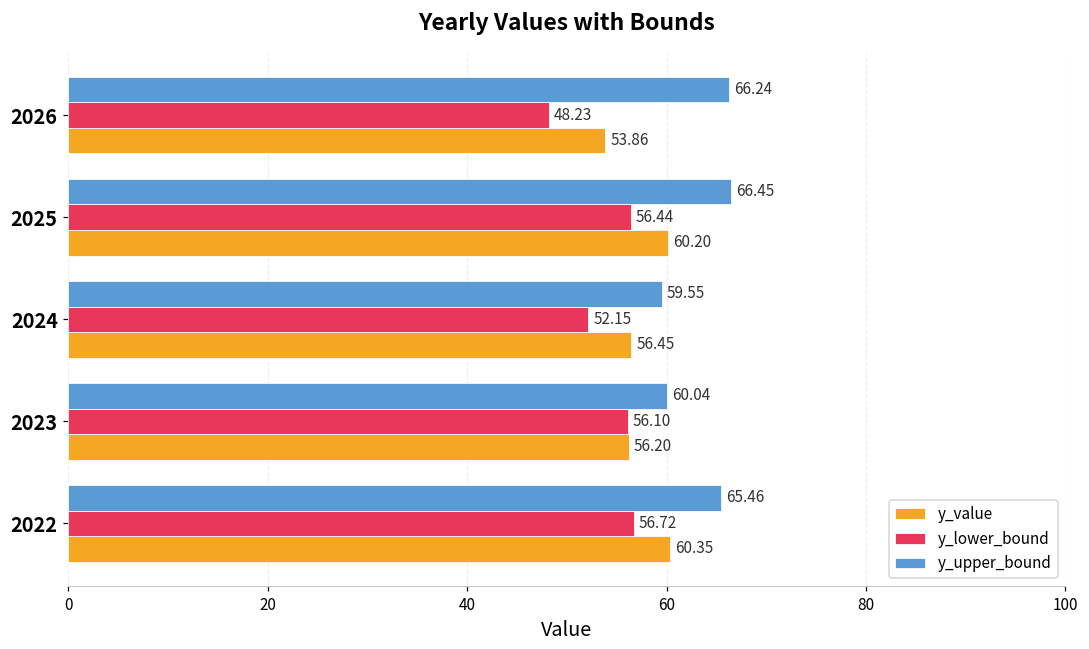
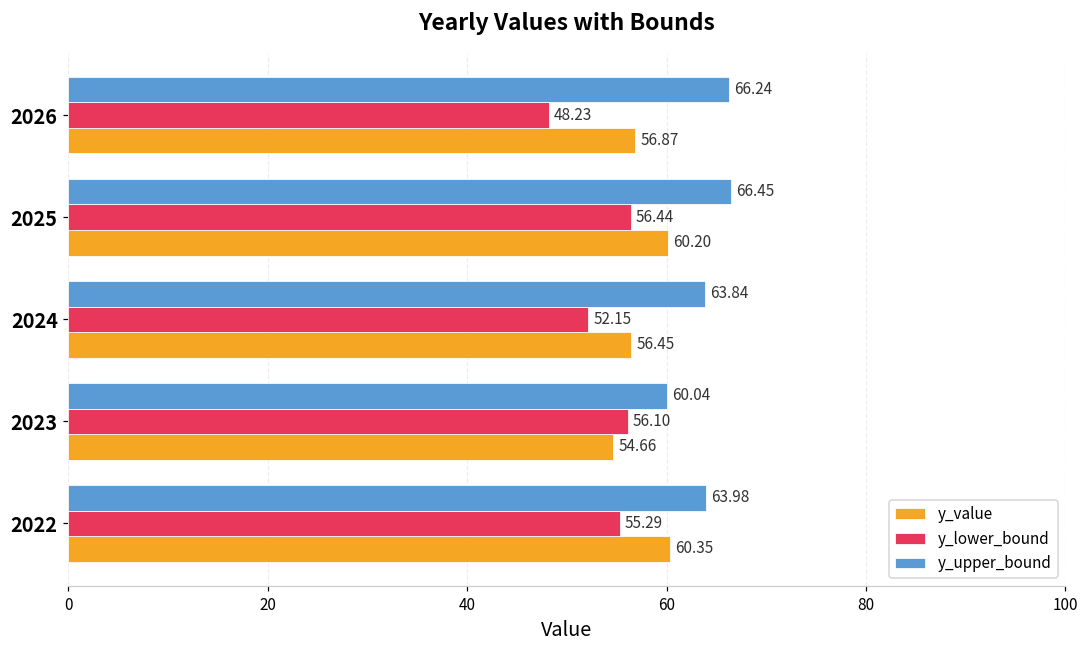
y_value, 2026: 53.86 -> 56.87
y_upper_bound, 2024: 59.55 -> 63.84
y_value, 2023: 56.20 -> 54.66
y_upper_bound, 2022: 65.46 -> 63.98
y_lower_bound, 2022: 56.72 -> 55.29
